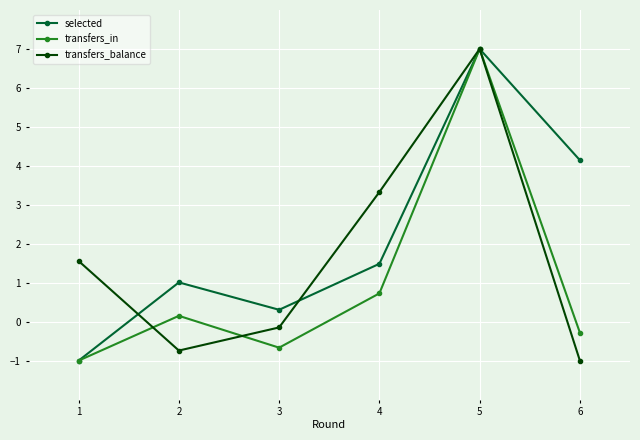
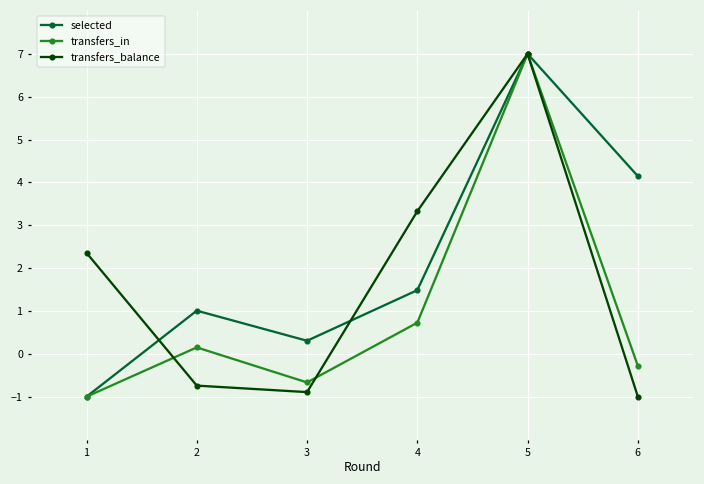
transfers_balance, 1: 1.6 -> 2.4
transfers_balance, 3: -0.1 -> -0.9
